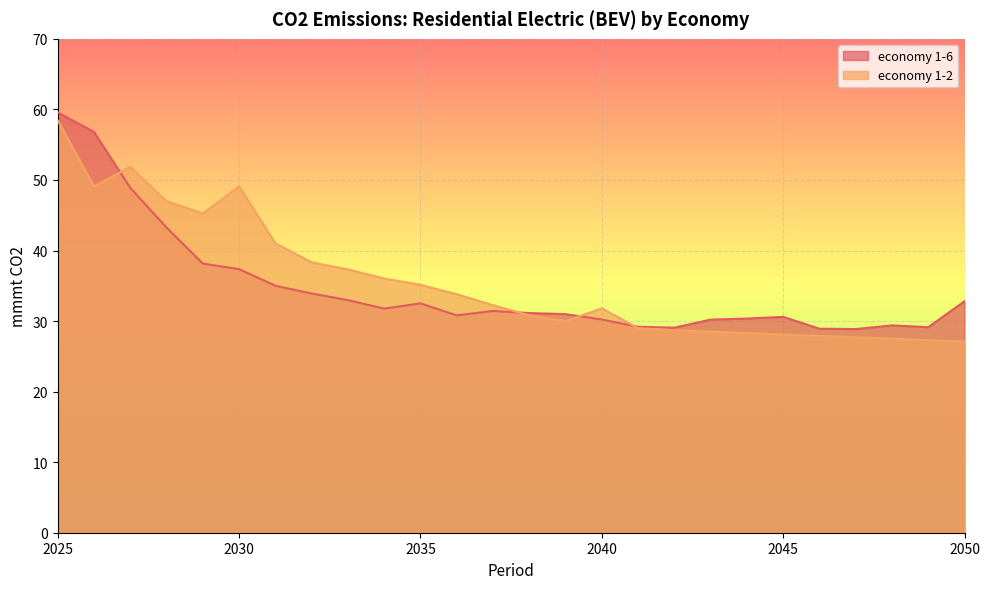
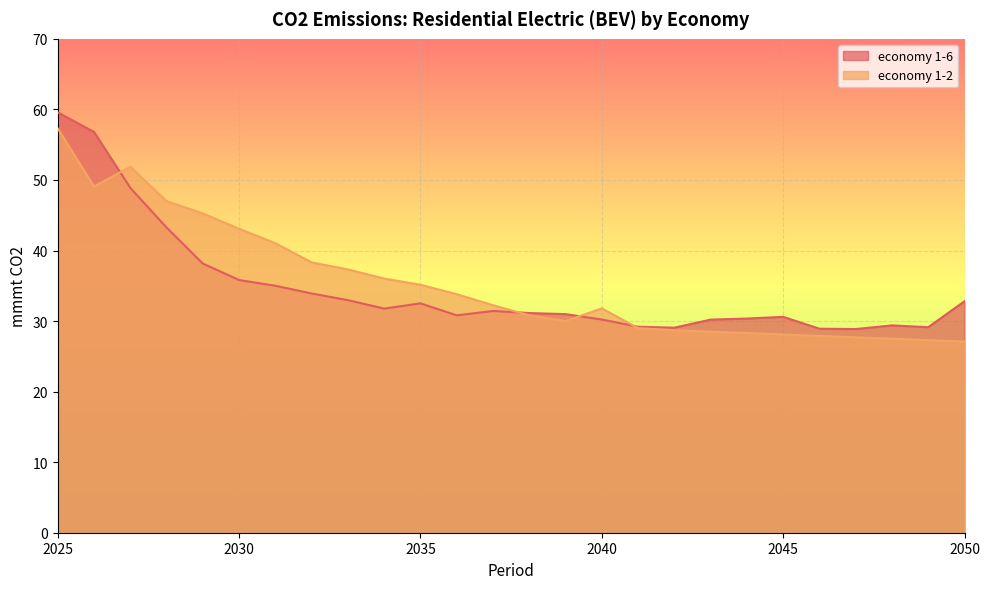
economy 1-2, 2025: 58 -> 57
economy 1-6, 2030: 37 -> 36
economy 1-2, 2030: 49 -> 43
